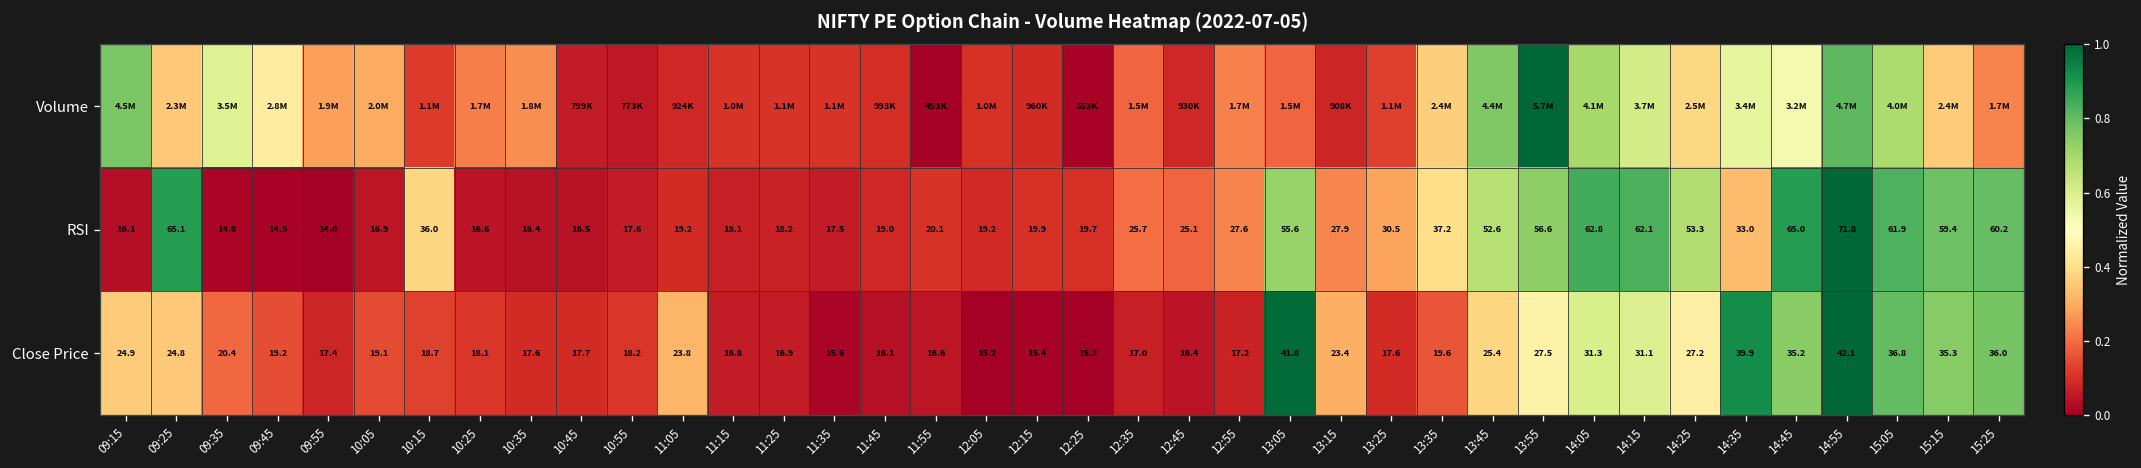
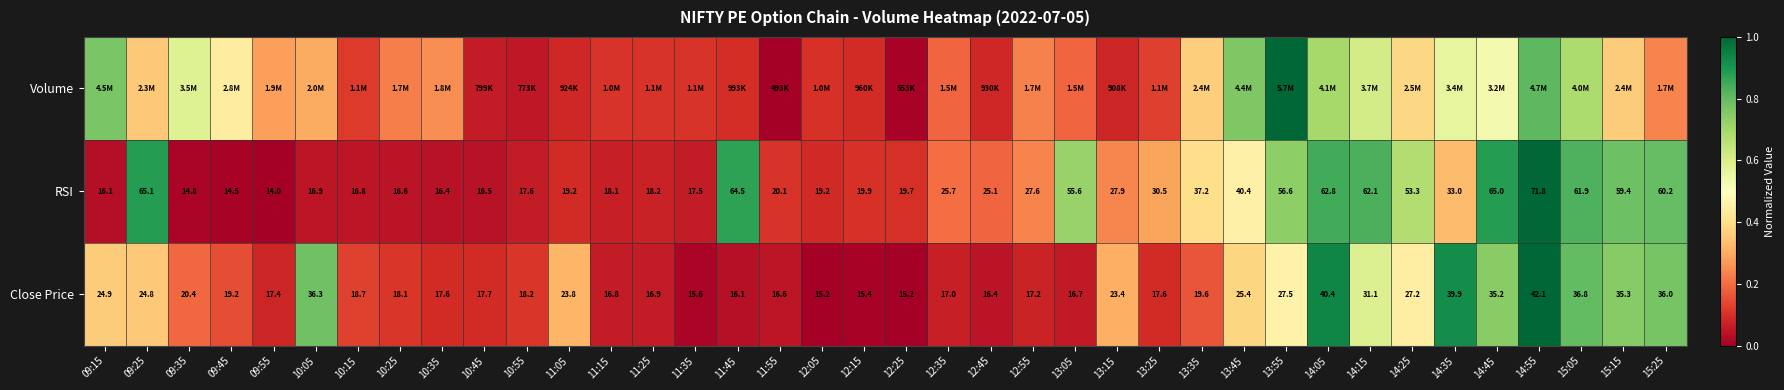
RSI, 10:15: 36.0 -> 16.8
RSI, 11:45: 19.0 -> 64.5
RSI, 13:45: 52.6 -> 40.4
Close Price, 10:05: 19.1 -> 36.3
Close Price, 13:05: 41.8 -> 16.7
Close Price, 14:05: 31.3 -> 40.4
